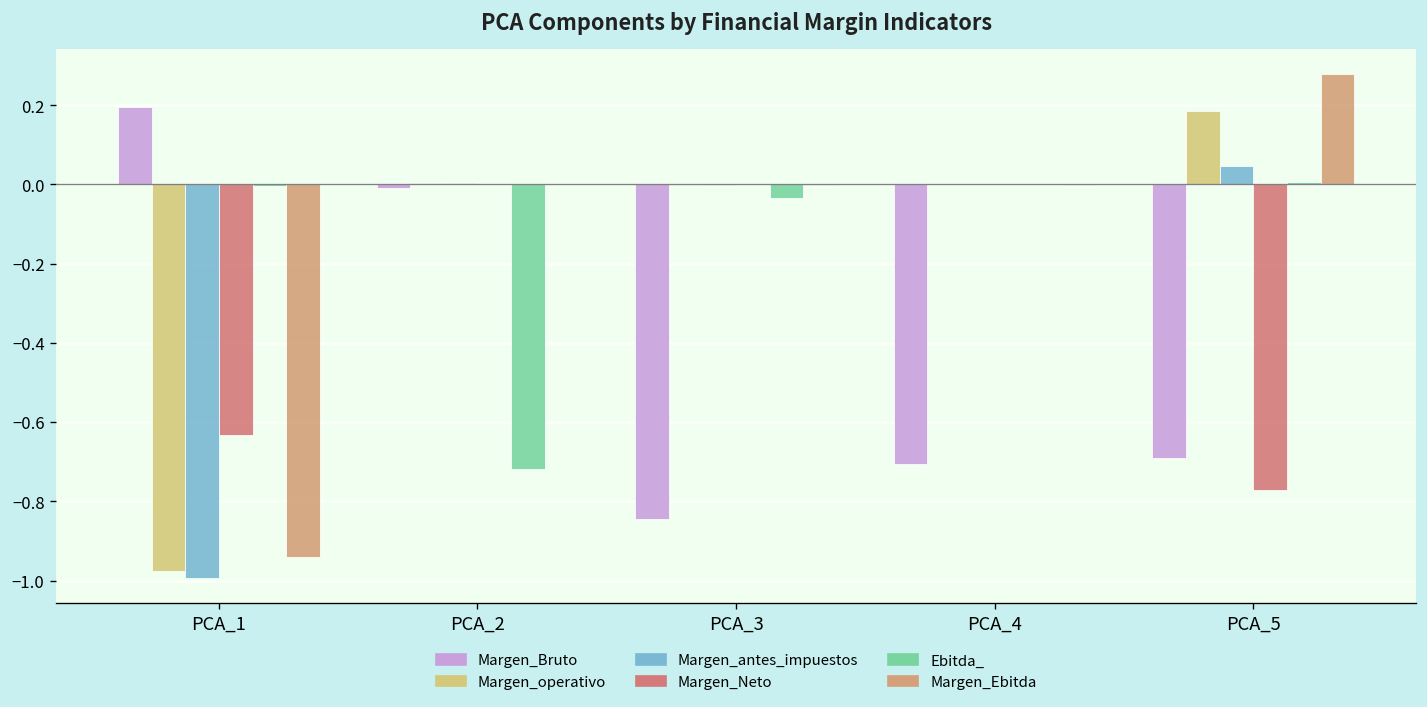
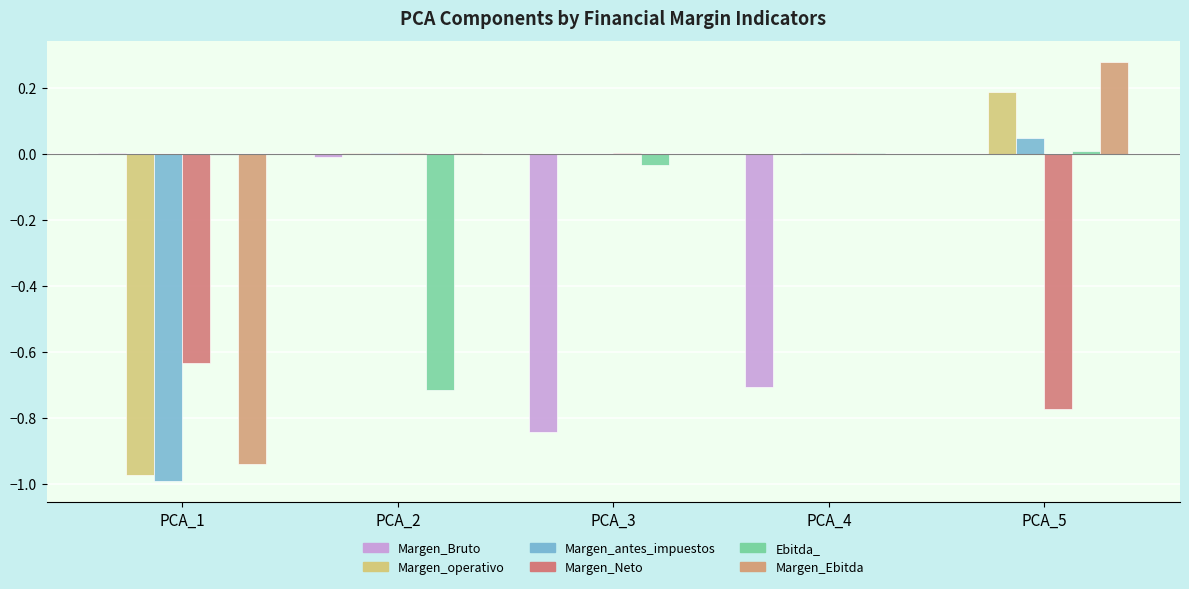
Margen_Bruto, PCA_1: 0.20 -> 0.00
Margen_Bruto, PCA_5: -0.69 -> 0.00
